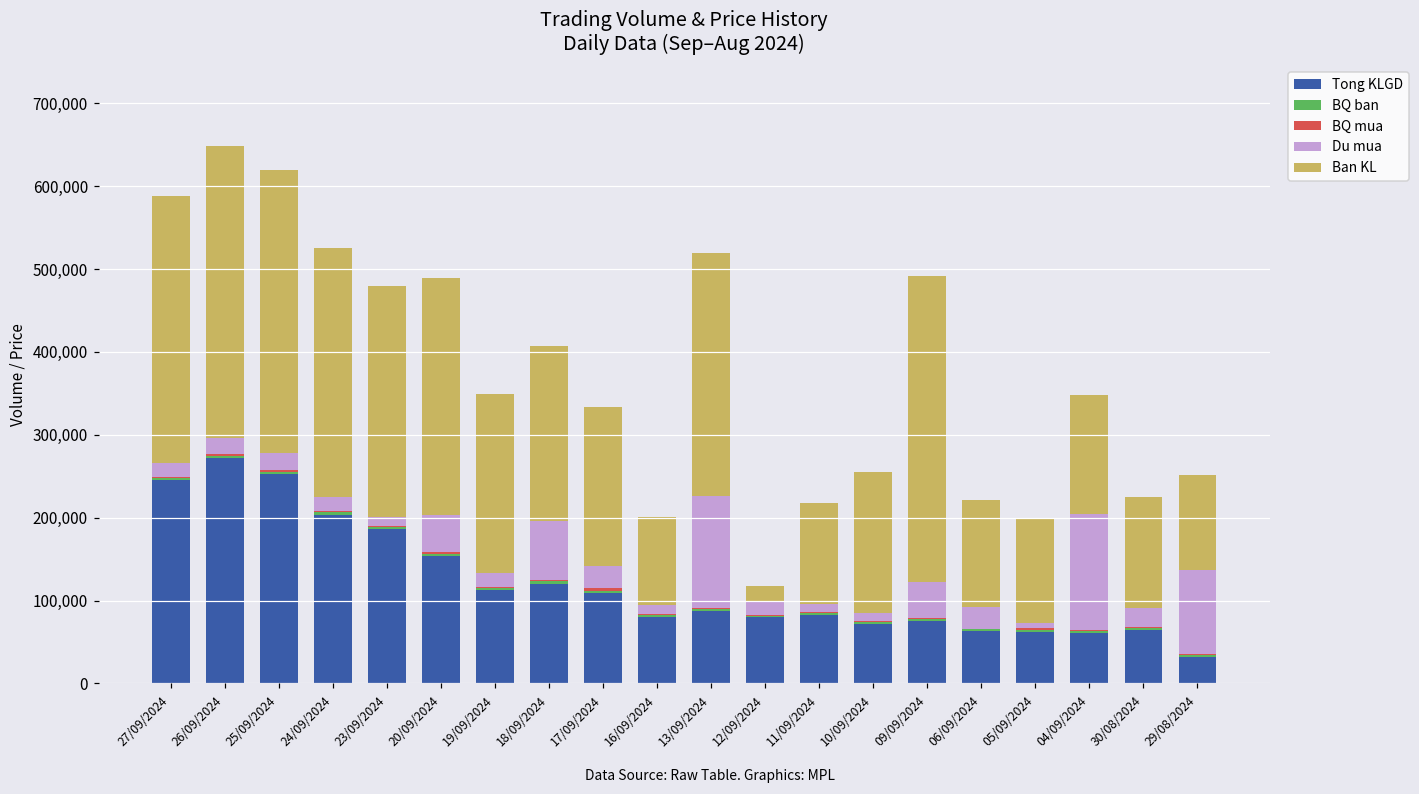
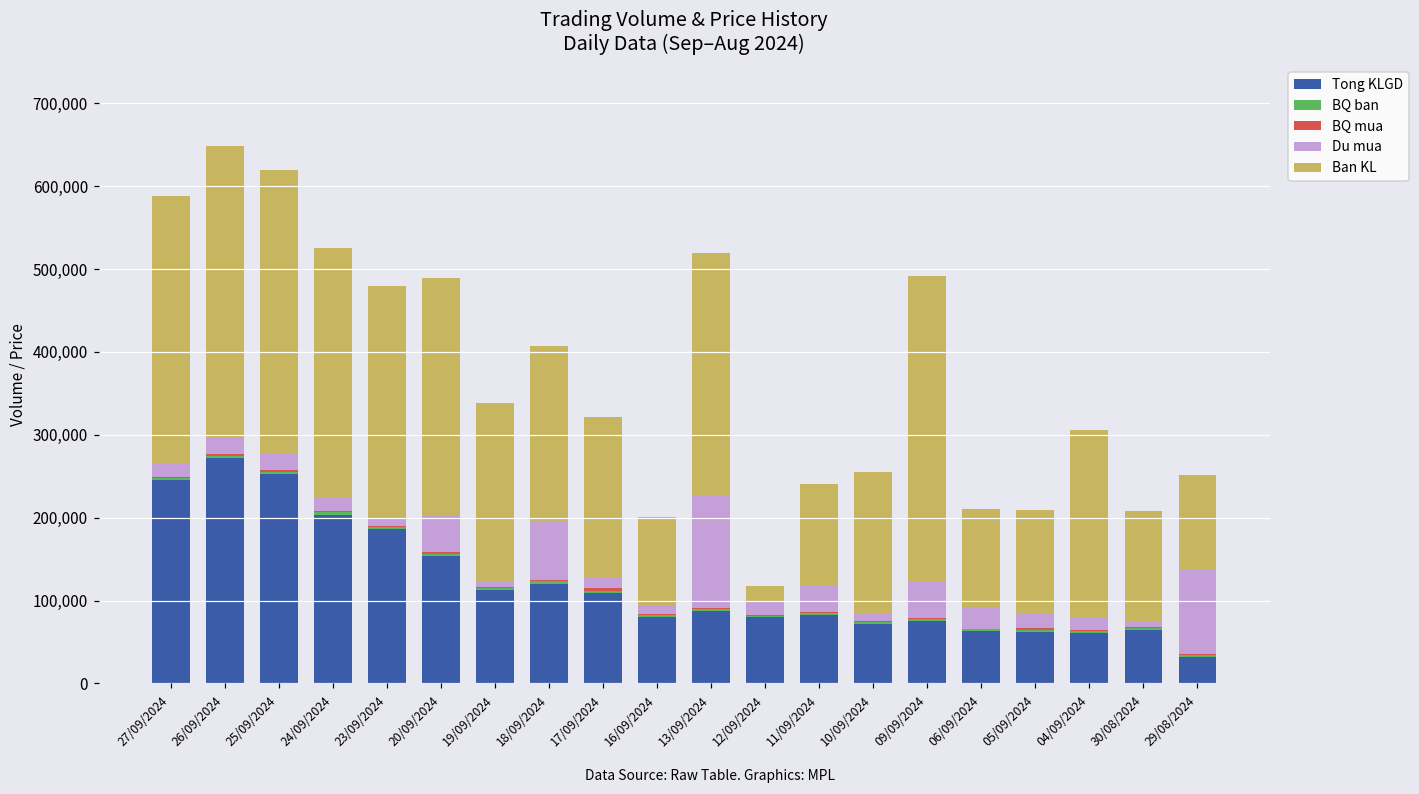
Du mua, 19/09/2024: 20,000 -> 10,000
Du mua, 17/09/2024: 30,000 -> 10,000
Du mua, 11/09/2024: 10,000 -> 30,000
Ban KL, 06/09/2024: 130,000 -> 120,000
Du mua, 05/09/2024: 10,000 -> 20,000
Du mua, 04/09/2024: 140,000 -> 10,000
Ban KL, 04/09/2024: 140,000 -> 230,000
Du mua, 30/08/2024: 20,000 -> 10,000
